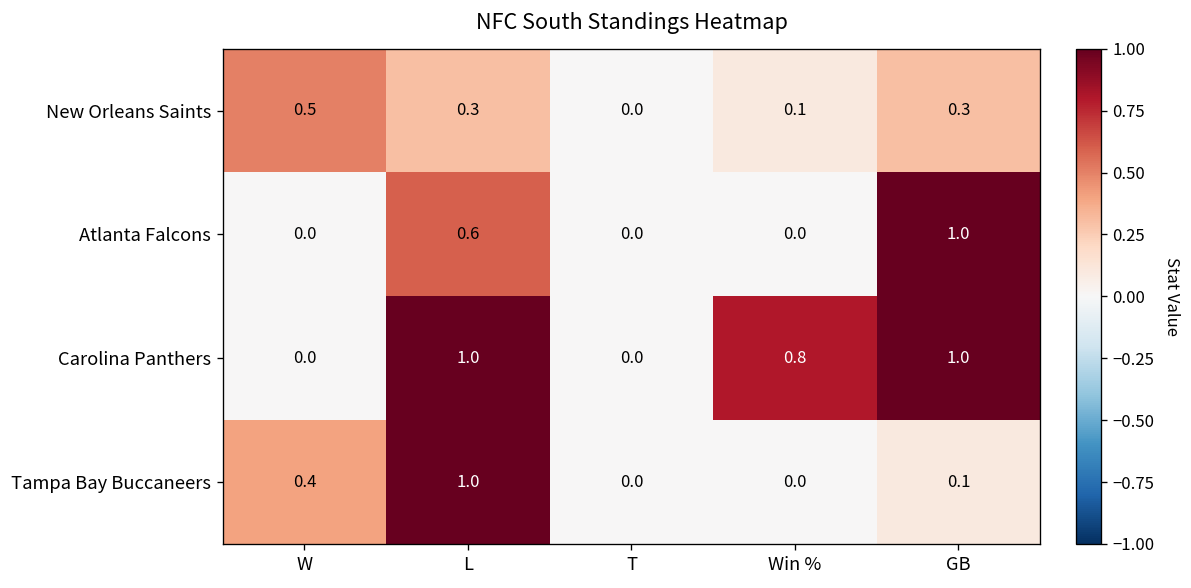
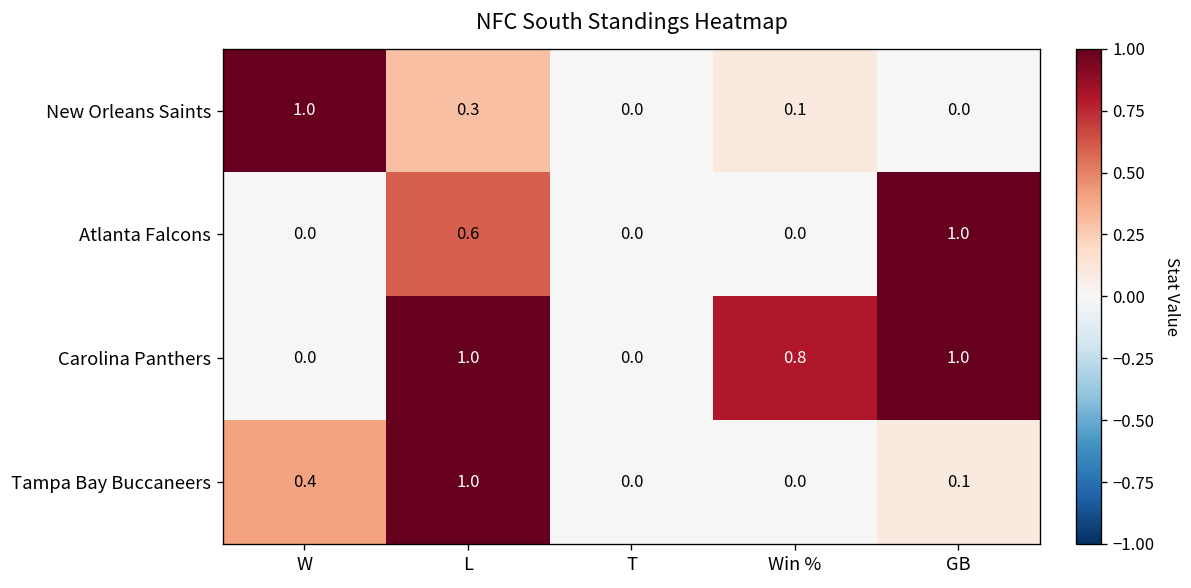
New Orleans Saints, W: 0.5 -> 1.0
New Orleans Saints, GB: 0.3 -> 0.0
